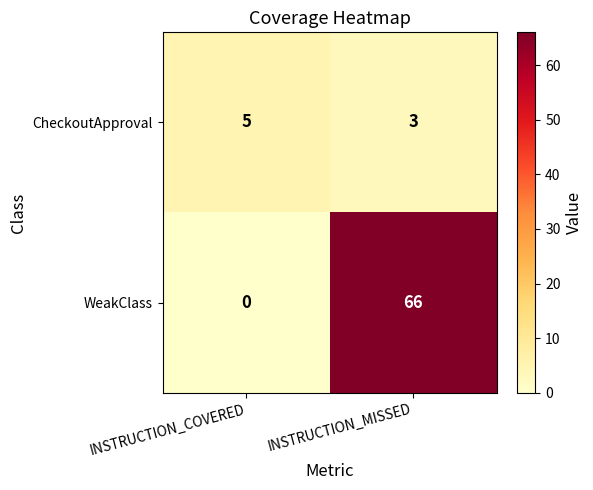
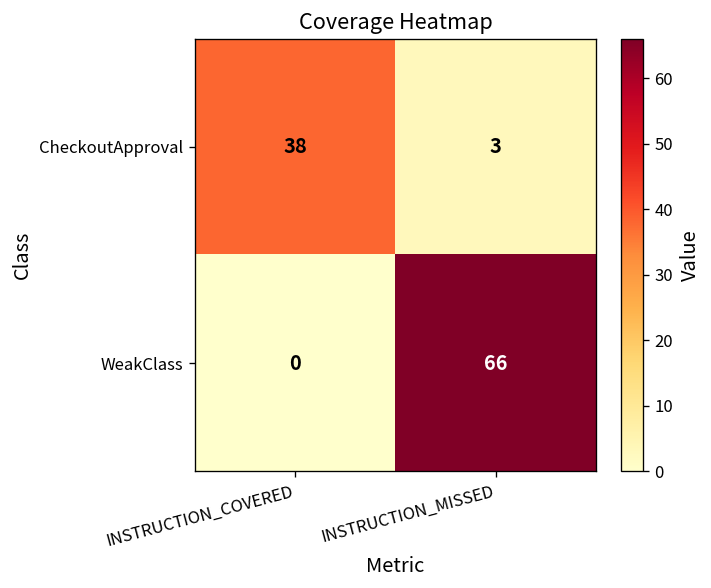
CheckoutApproval, INSTRUCTION_COVERED: 5 -> 38
